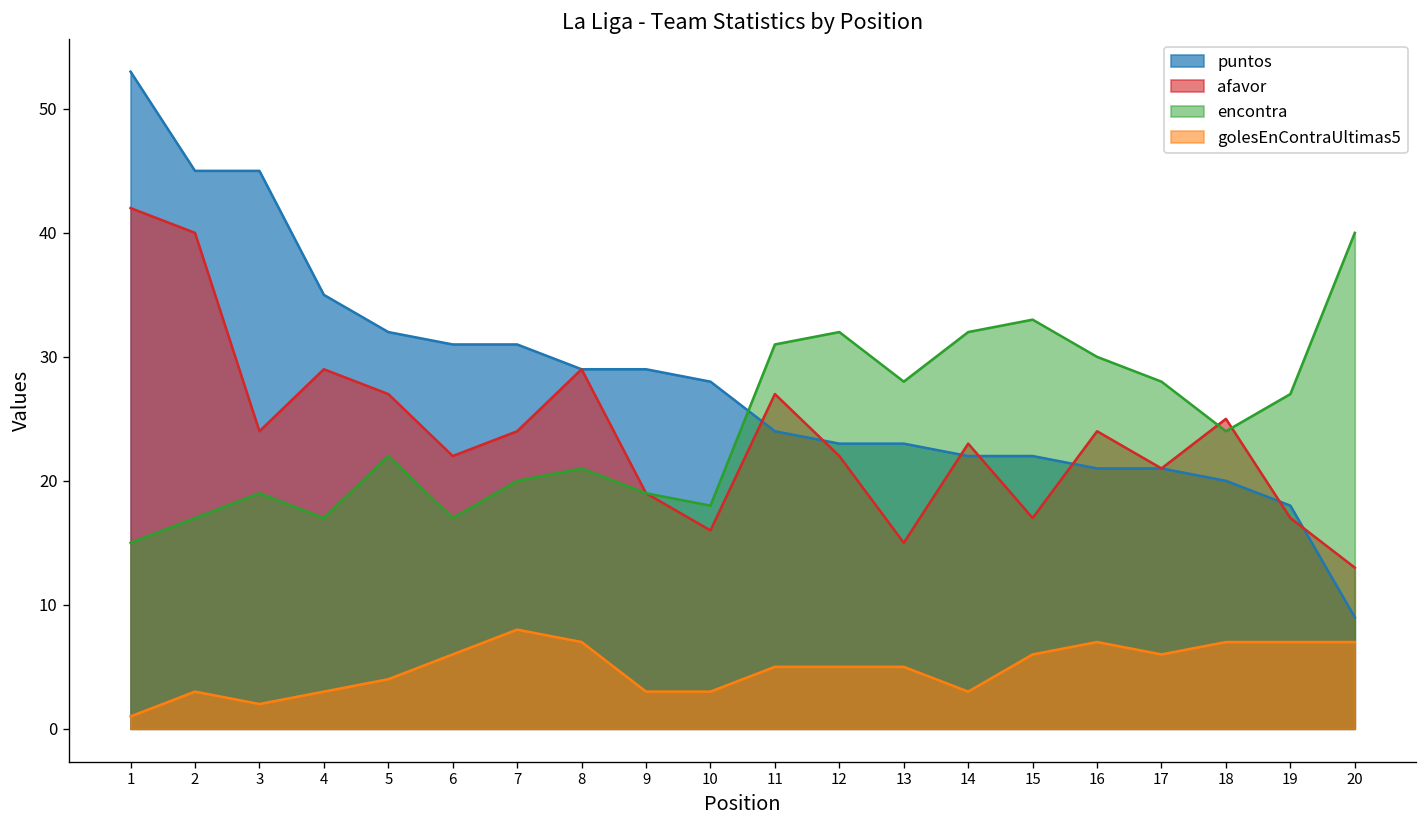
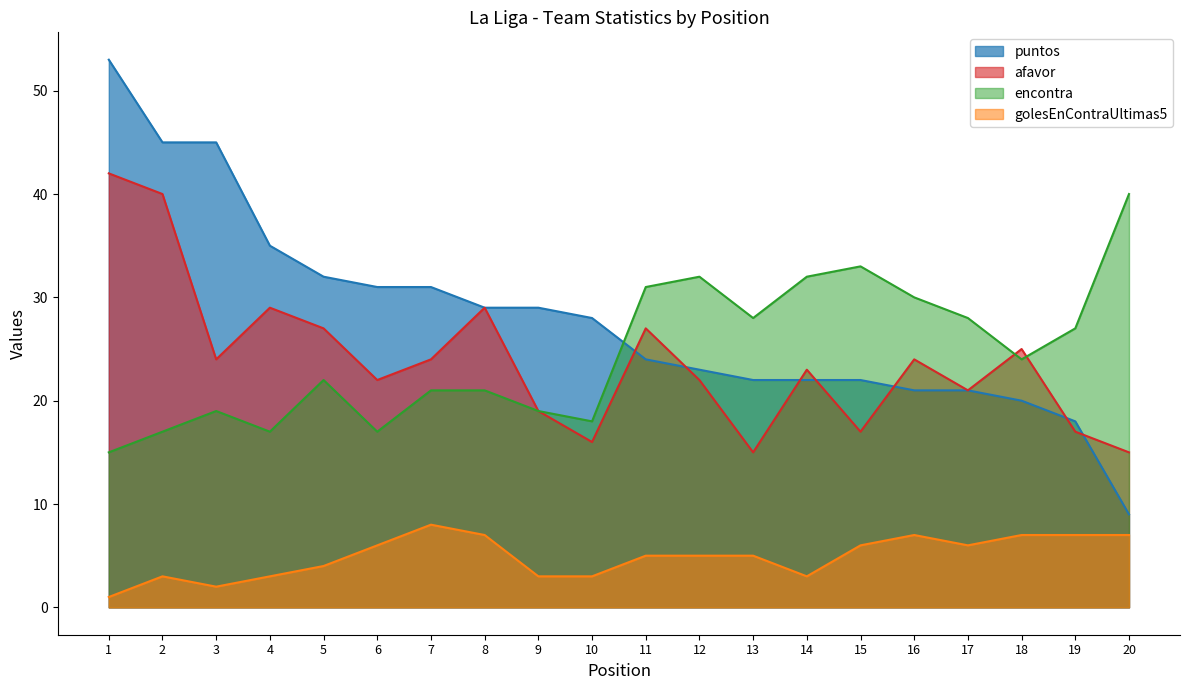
encontra, 7: 20 -> 21
puntos, 13: 23 -> 22
afavor, 20: 13 -> 15
